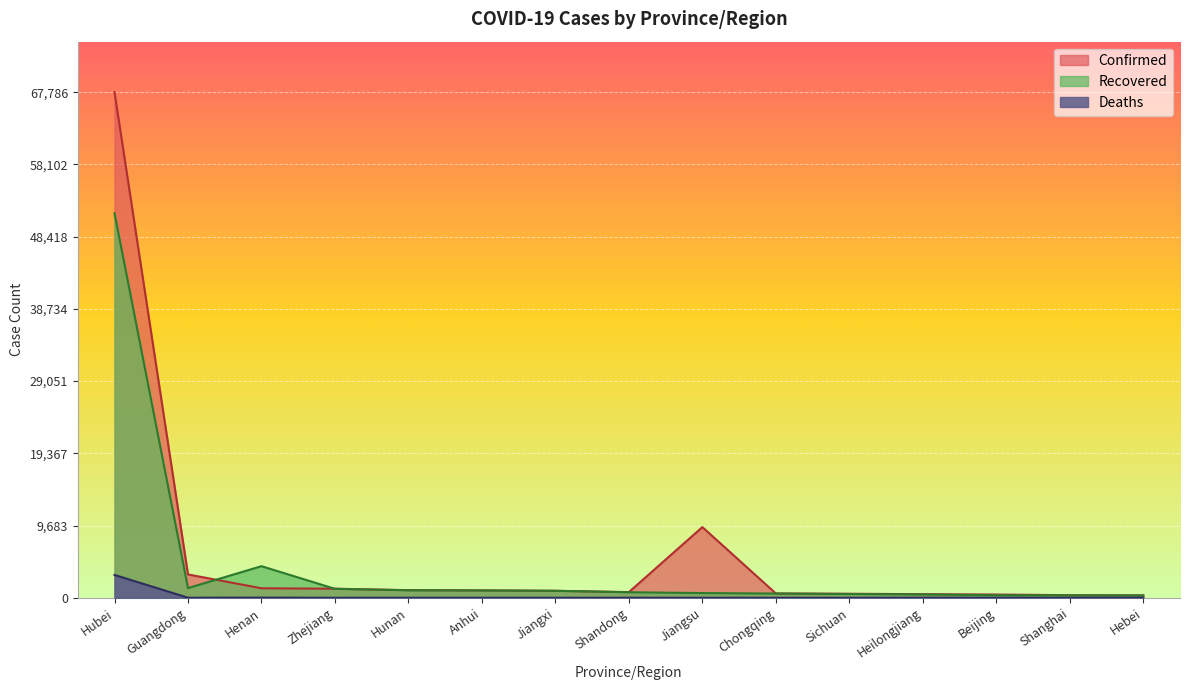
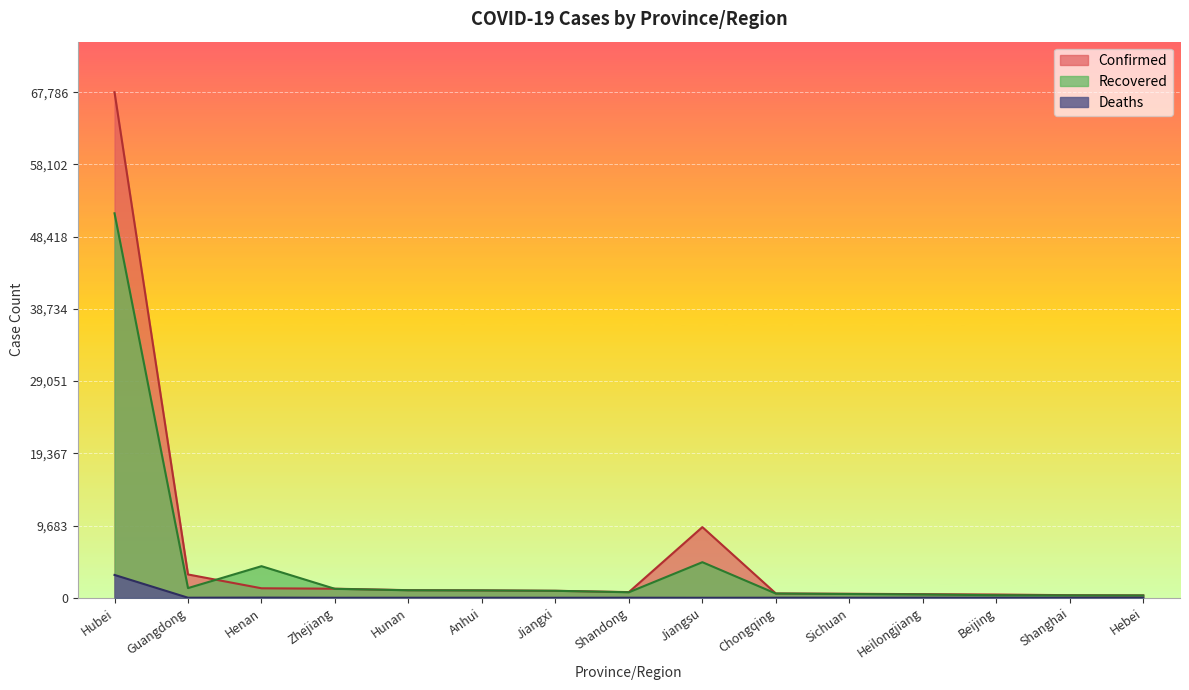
Recovered, Jiangsu: 1,000 -> 5,000
